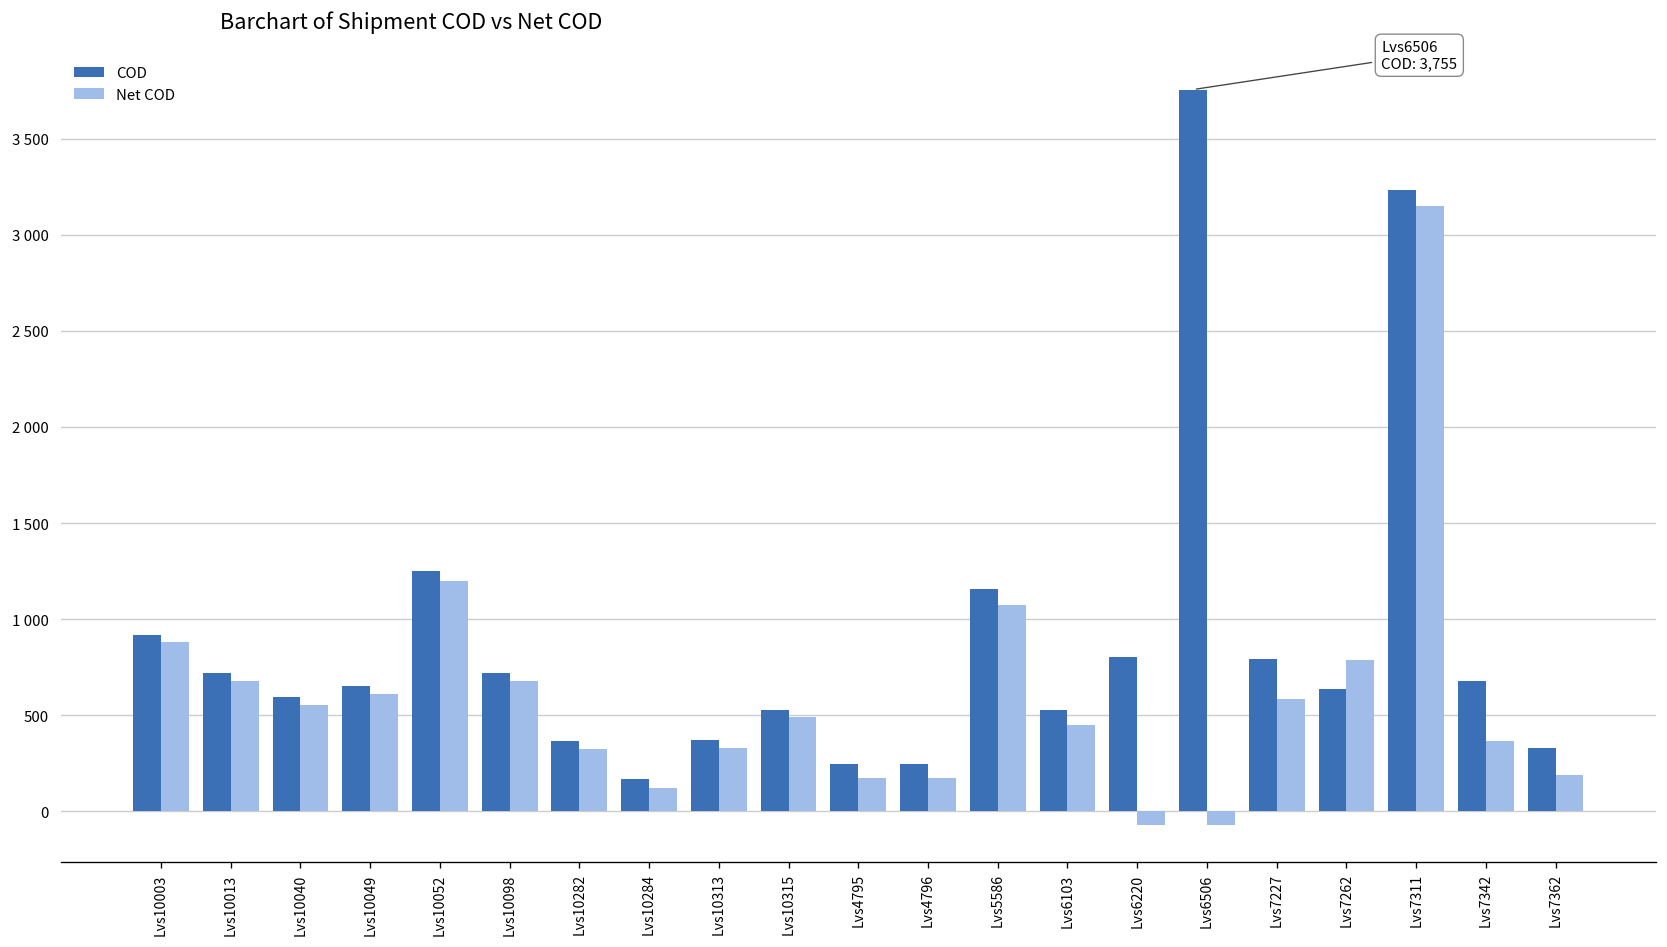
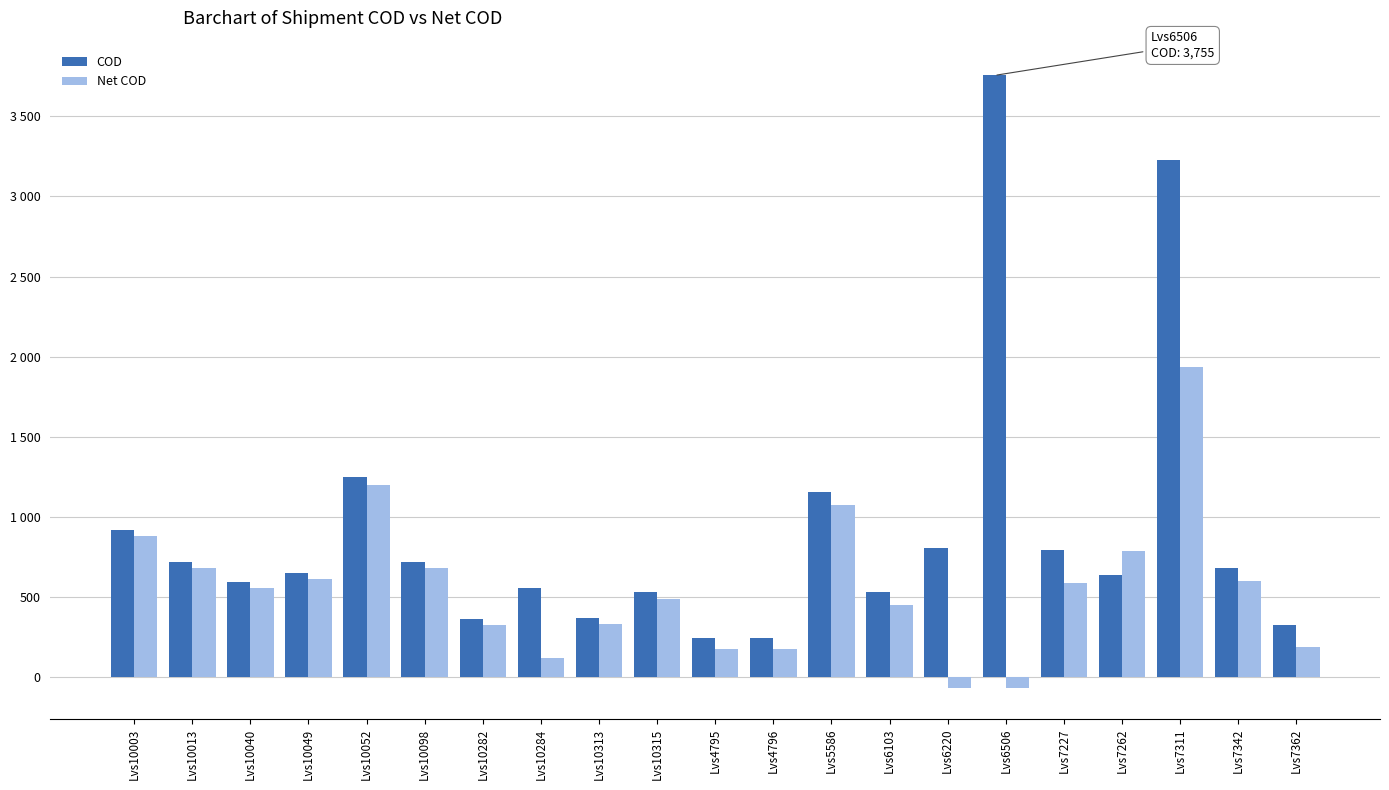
COD, Lvs10284: 170 -> 550
Net COD, Lvs7311: 3150 -> 1930
Net COD, Lvs7342: 370 -> 600
